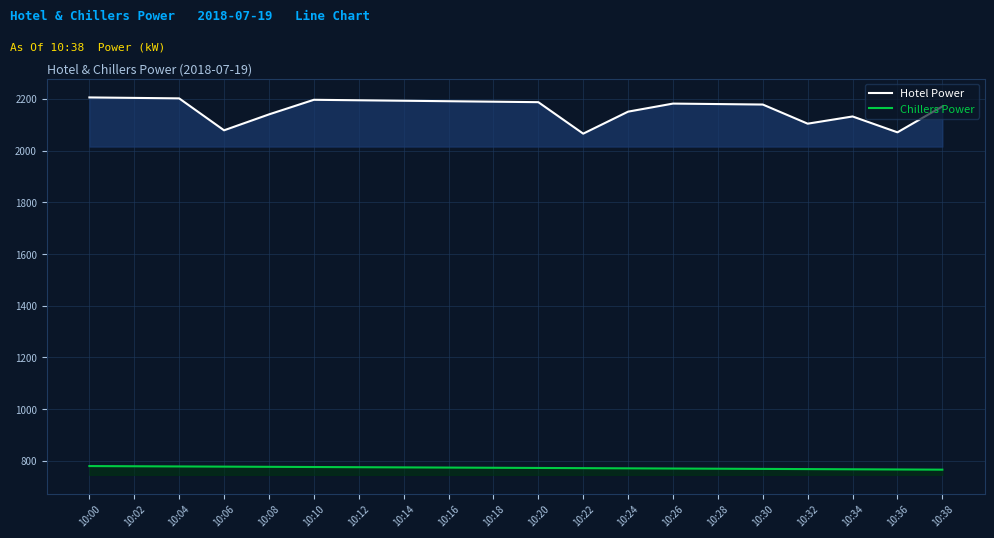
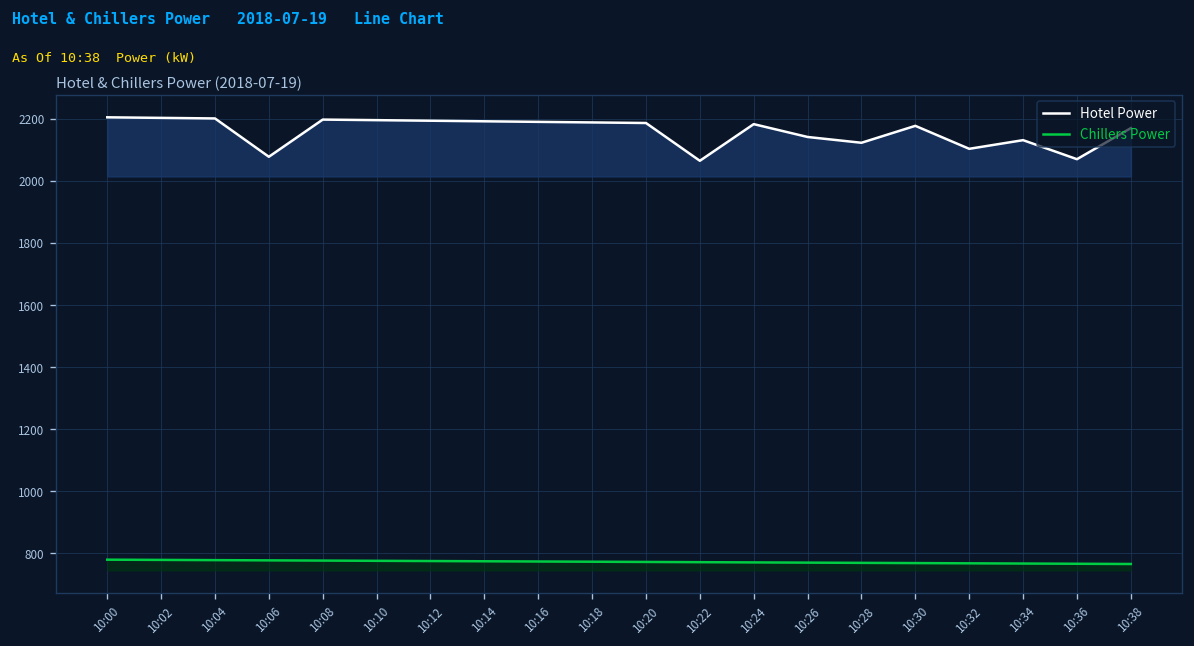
Hotel Power, 10:08: 2140 -> 2200
Hotel Power, 10:24: 2150 -> 2180
Hotel Power, 10:26: 2180 -> 2140
Hotel Power, 10:28: 2180 -> 2120
